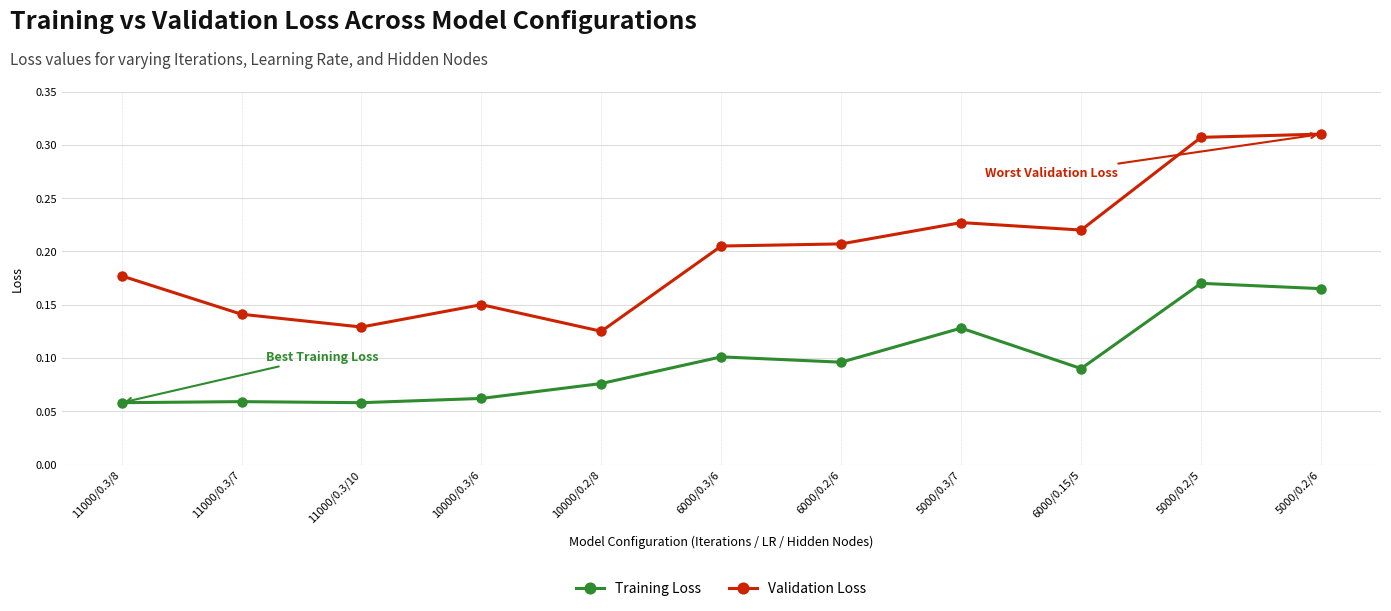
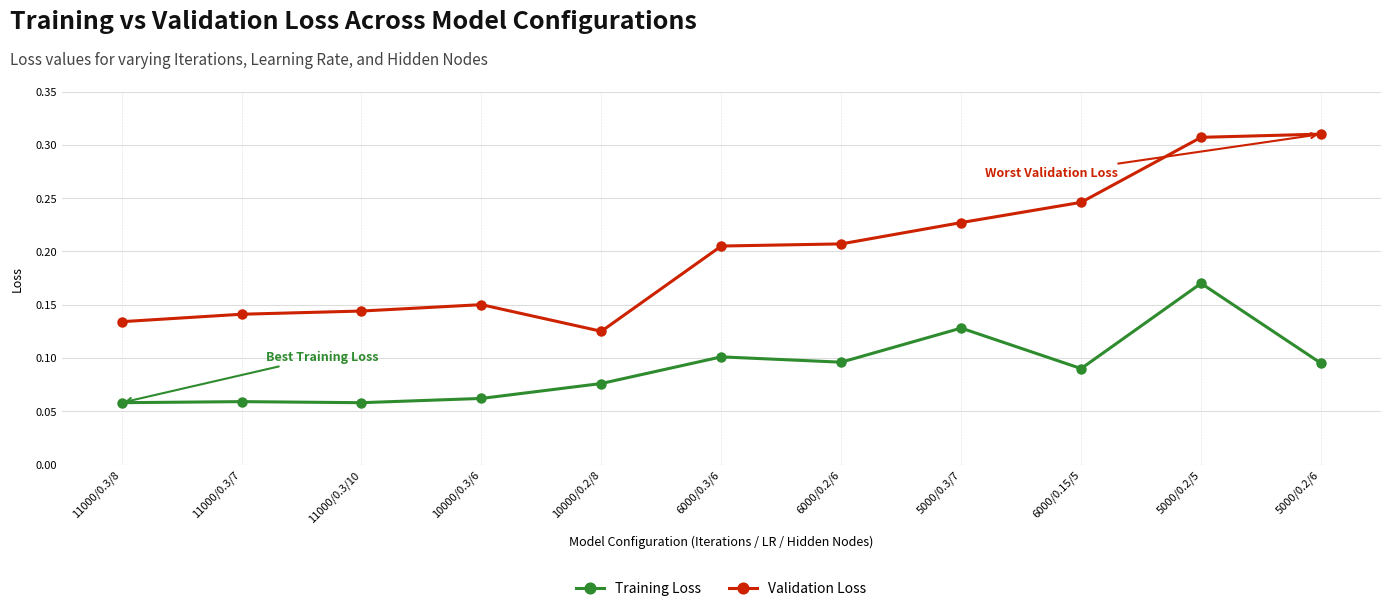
Validation Loss, 11000/0.3/8: 0.177 -> 0.134
Validation Loss, 11000/0.3/10: 0.129 -> 0.144
Validation Loss, 6000/0.15/5: 0.220 -> 0.246
Training Loss, 5000/0.2/6: 0.165 -> 0.095
